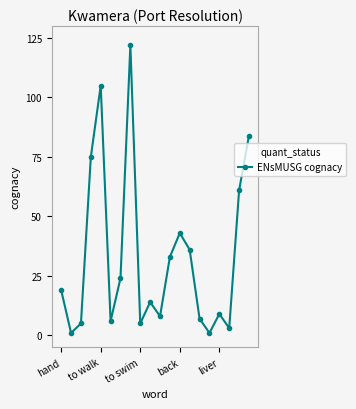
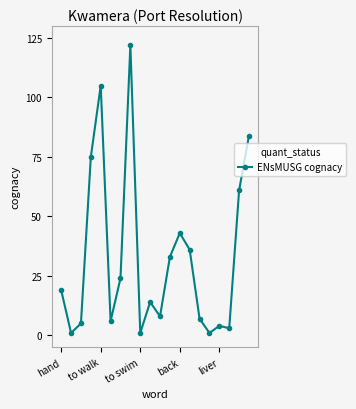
to swim: 5 -> 1
liver: 9 -> 4
